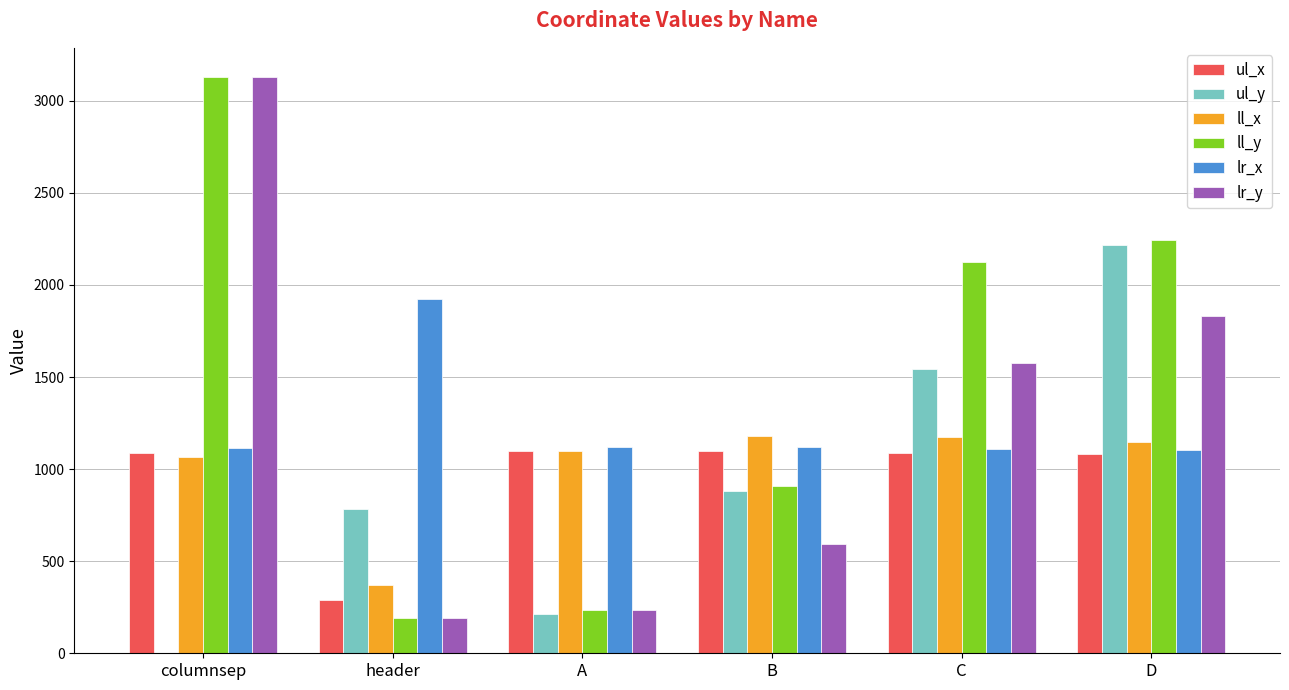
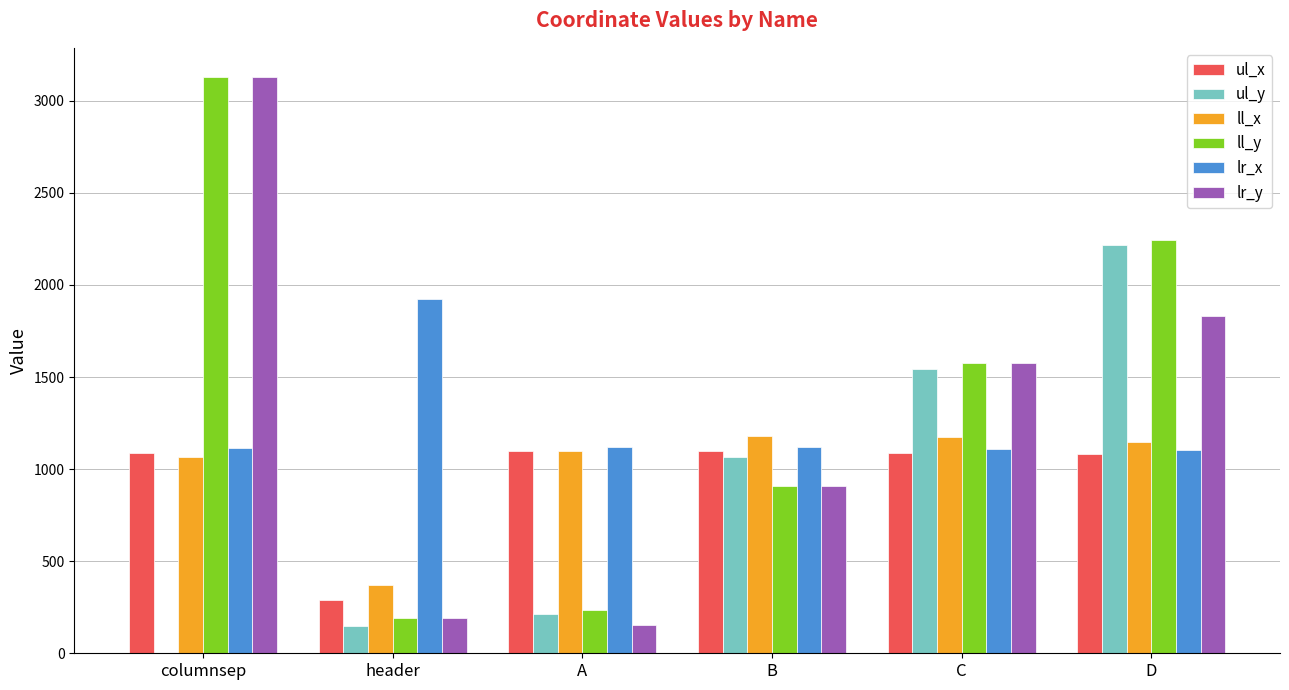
ul_y, header: 780 -> 150
lr_y, A: 240 -> 160
ul_y, B: 880 -> 1070
lr_y, B: 590 -> 910
ll_y, C: 2120 -> 1570
